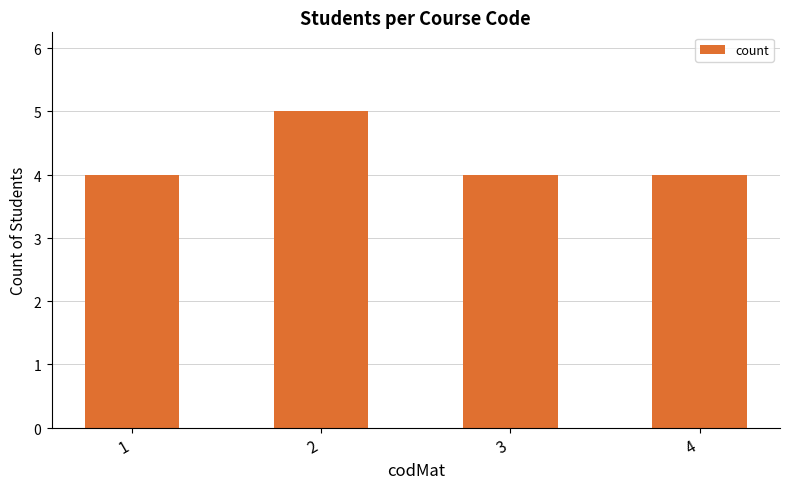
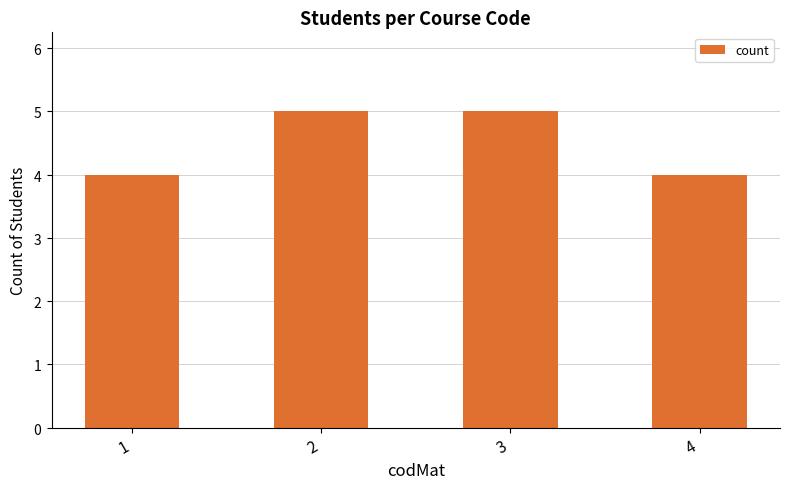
3: 4 -> 5
